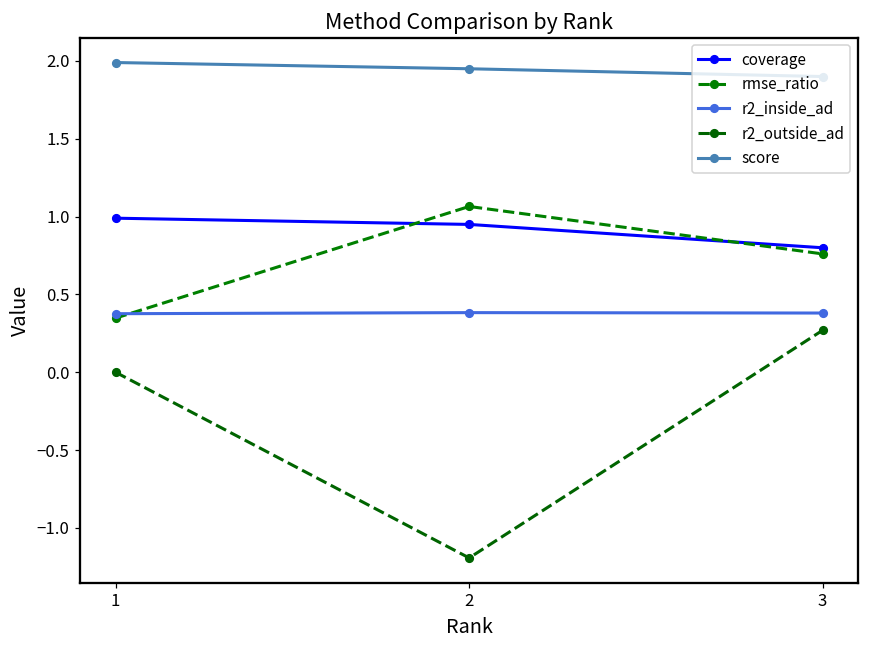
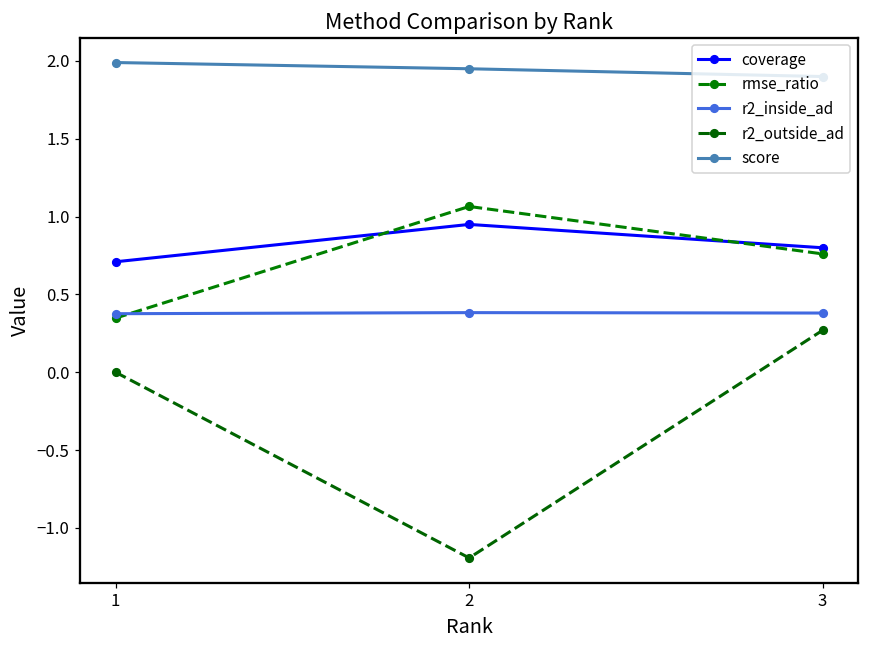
coverage, 1: 0.99 -> 0.71
